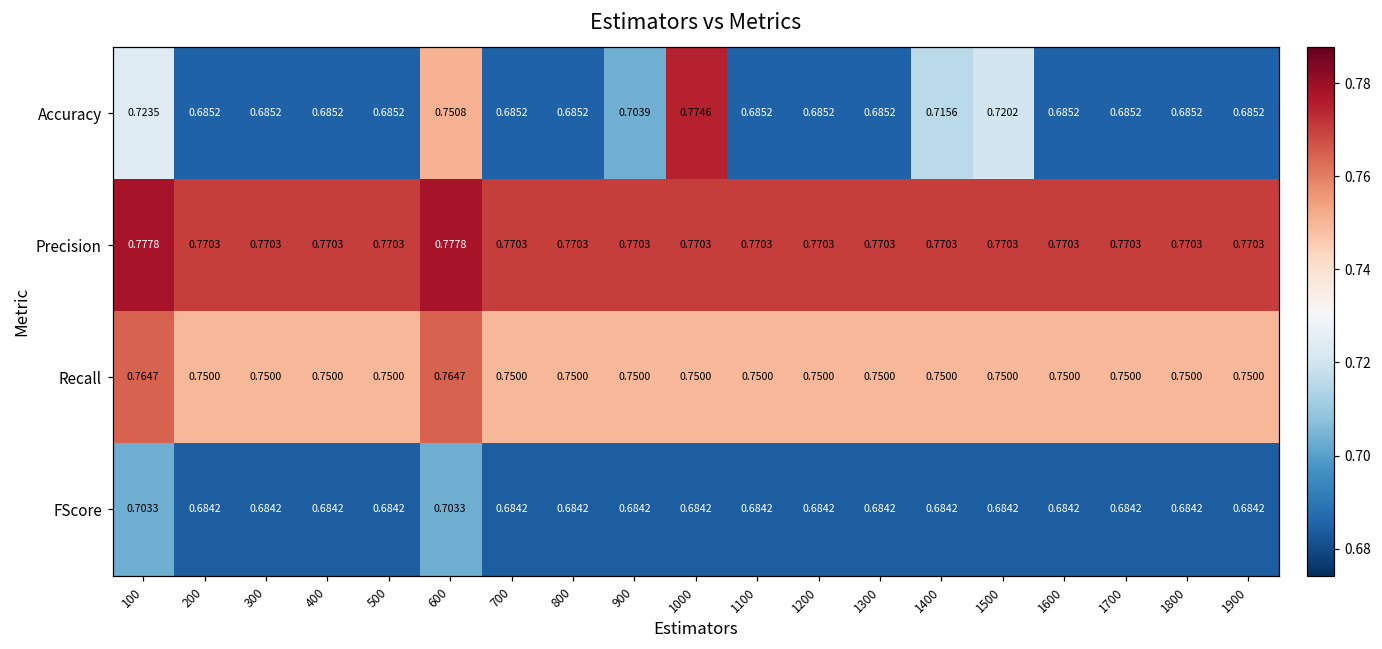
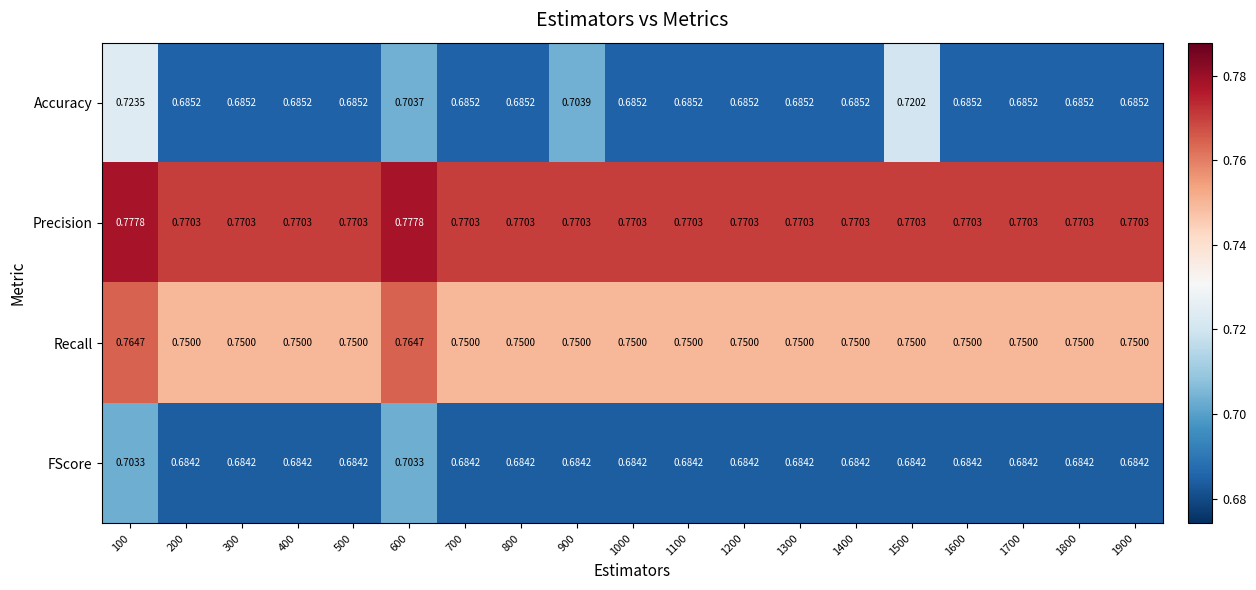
Accuracy, 600: 0.7508 -> 0.7037
Accuracy, 1000: 0.7746 -> 0.6852
Accuracy, 1400: 0.7156 -> 0.6852
